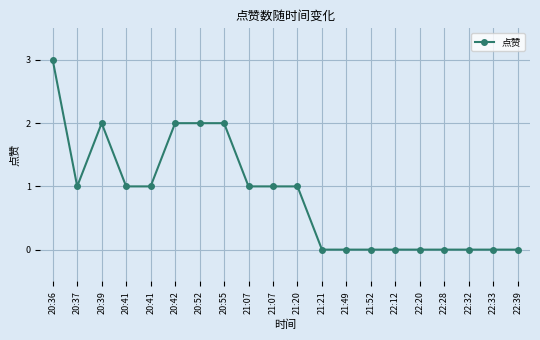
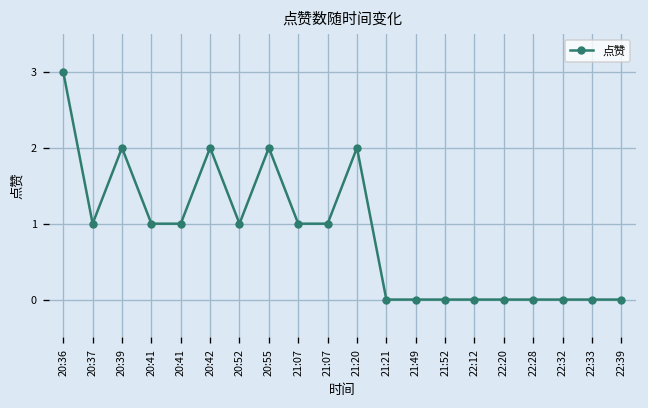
20:52: 2 -> 1
21:20: 1 -> 2
